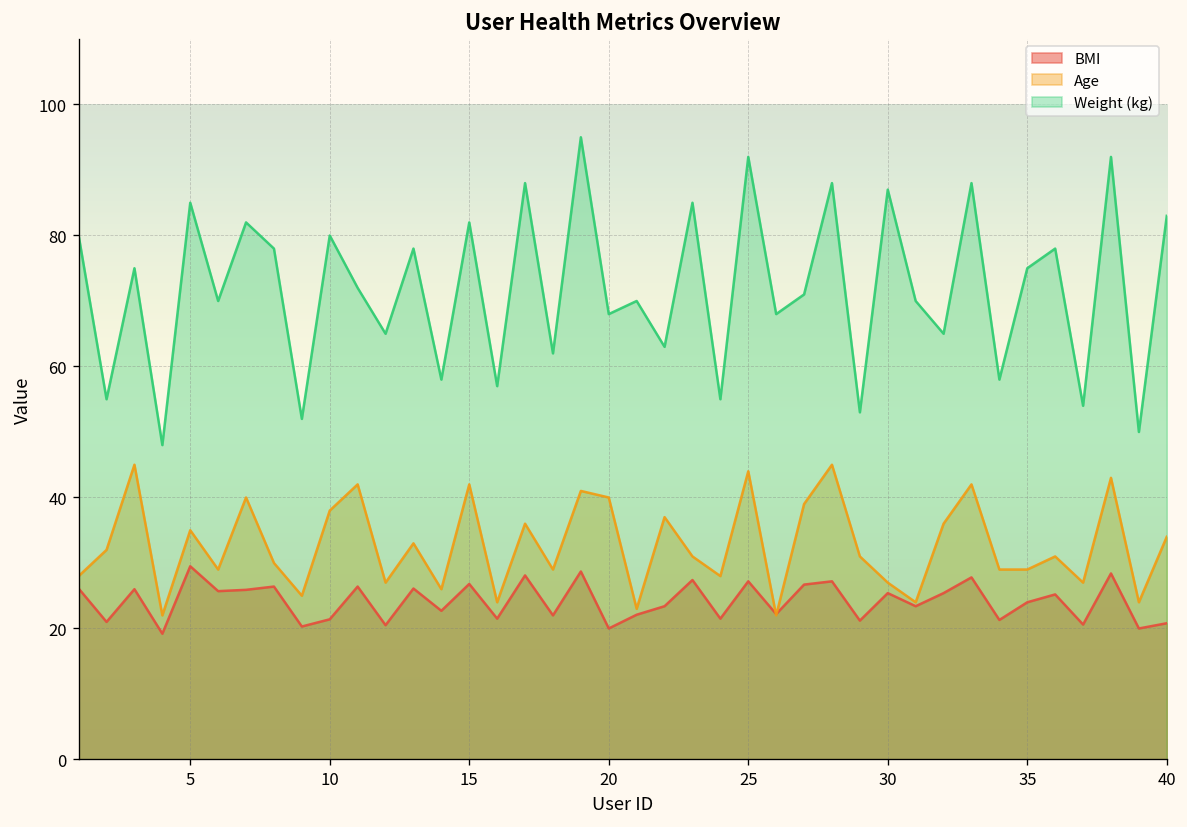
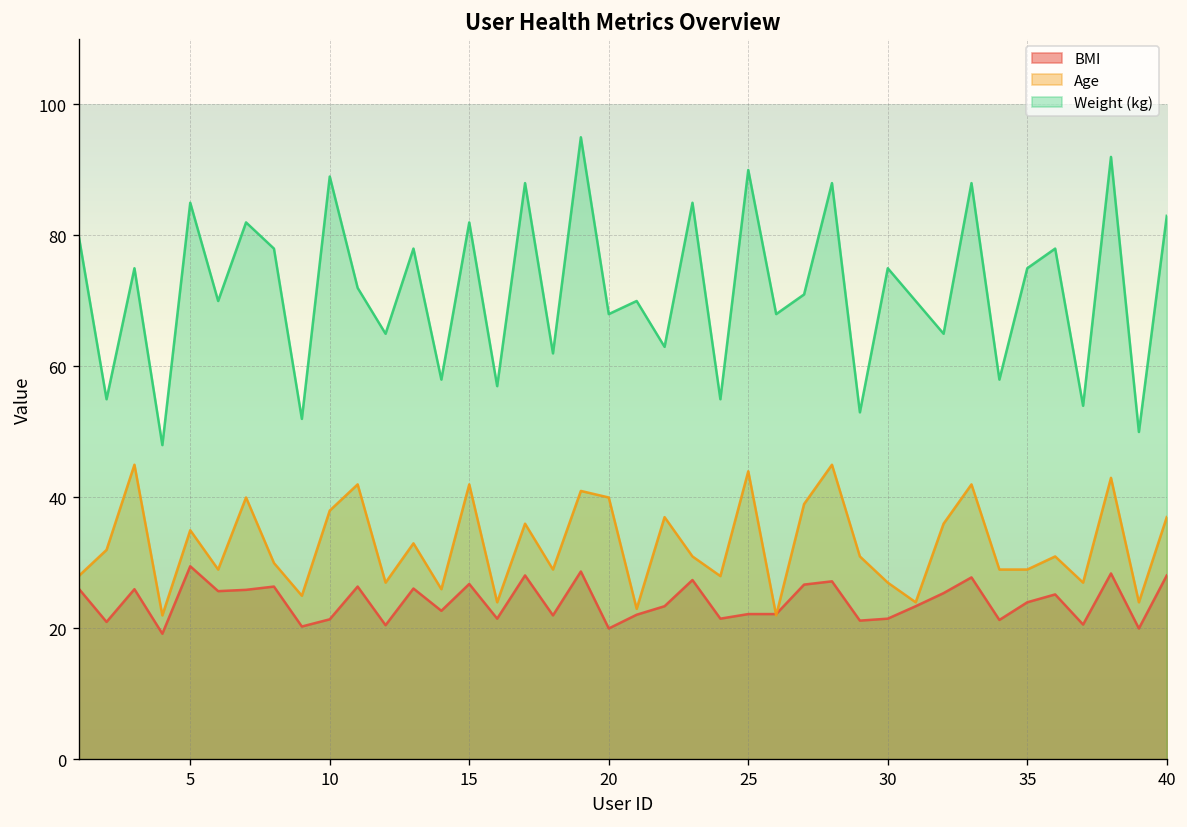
Weight (kg), 10: 80 -> 89
BMI, 25: 27 -> 22
Weight (kg), 25: 92 -> 90
BMI, 30: 25 -> 22
Weight (kg), 30: 87 -> 75
BMI, 40: 21 -> 28
Age, 40: 34 -> 37
